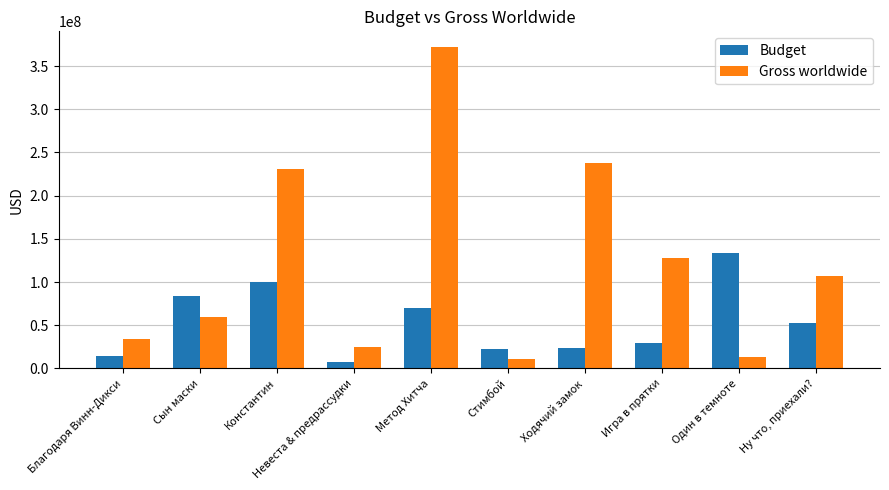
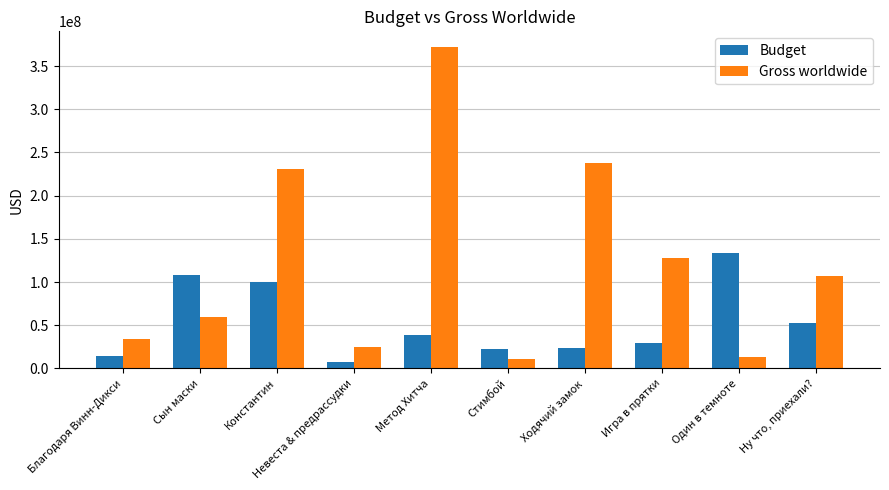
Budget, Сын маски: 80000000 -> 110000000
Budget, Метод Хитча: 70000000 -> 40000000
